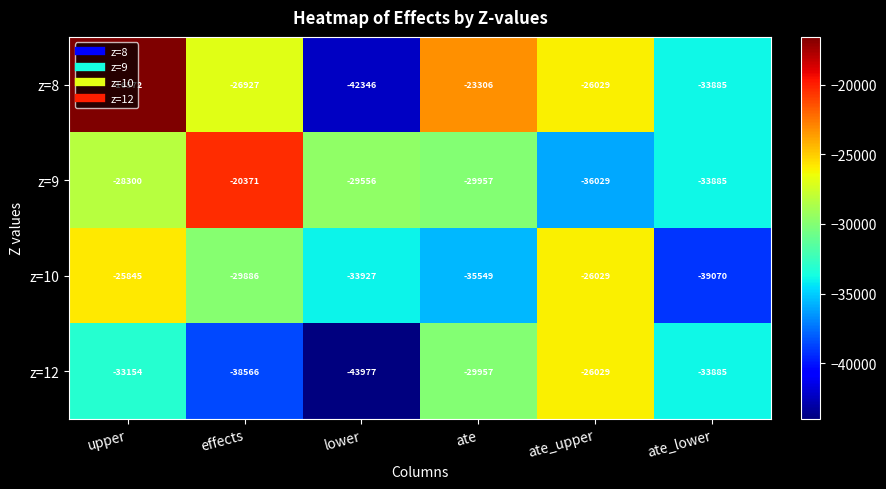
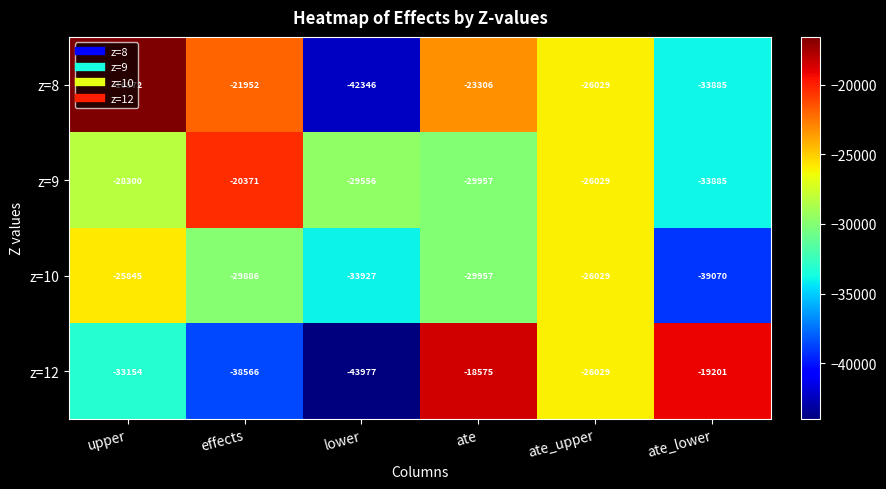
z=8, effects: -26927 -> -21952
z=9, ate_upper: -36029 -> -26029
z=10, ate: -35549 -> -29957
z=12, ate: -29957 -> -18575
z=12, ate_lower: -33885 -> -19201
